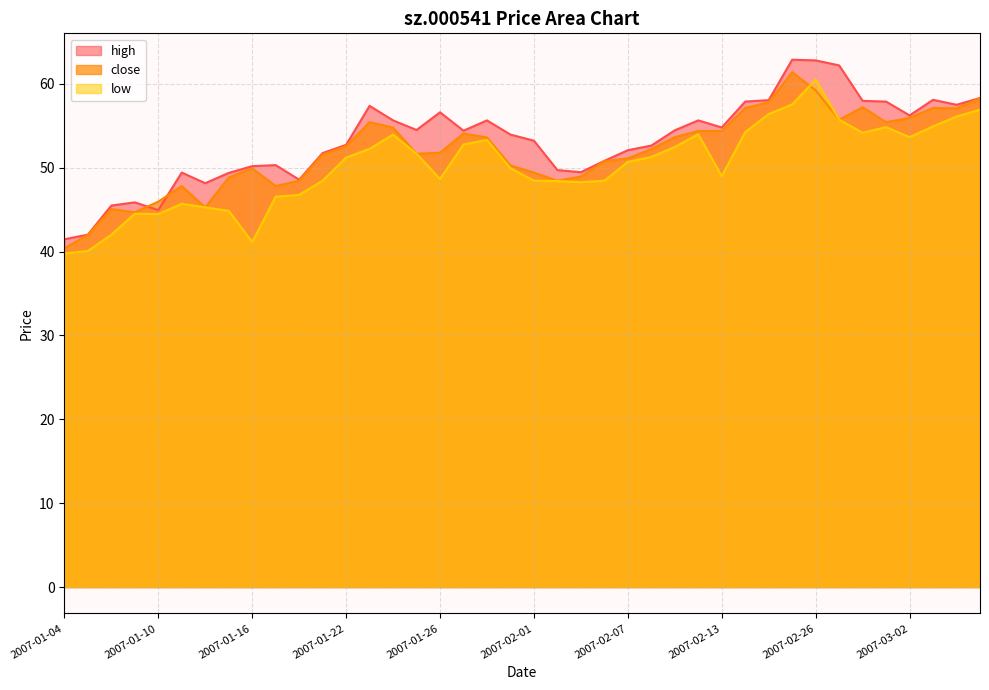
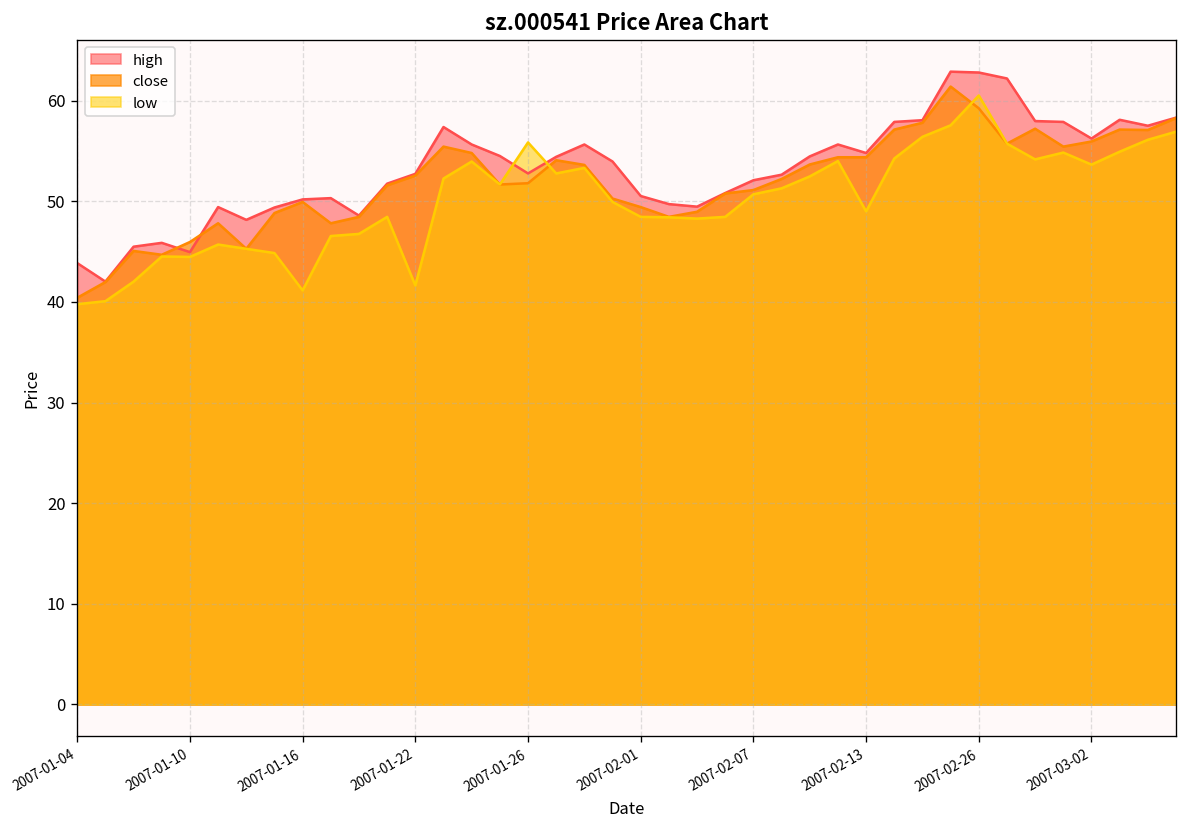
high, 2007-01-04: 41 -> 44
low, 2007-01-22: 51 -> 42
high, 2007-01-26: 57 -> 53
low, 2007-01-26: 49 -> 56
high, 2007-02-01: 53 -> 51
